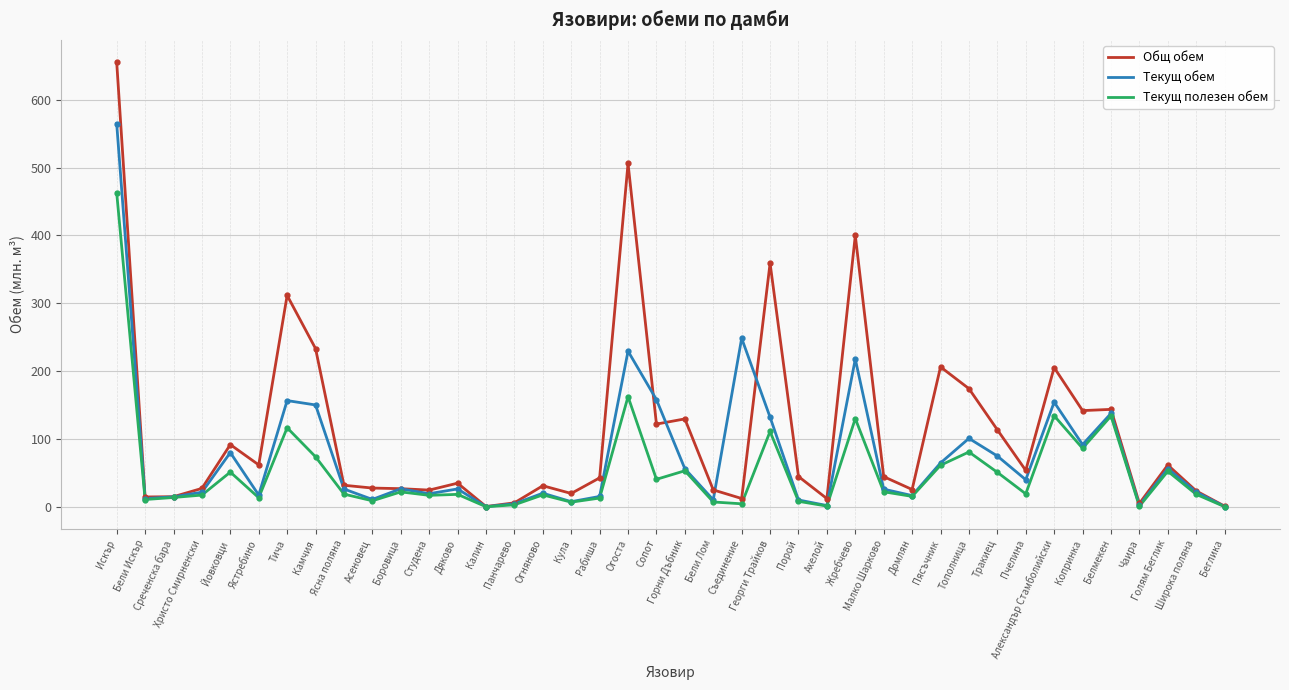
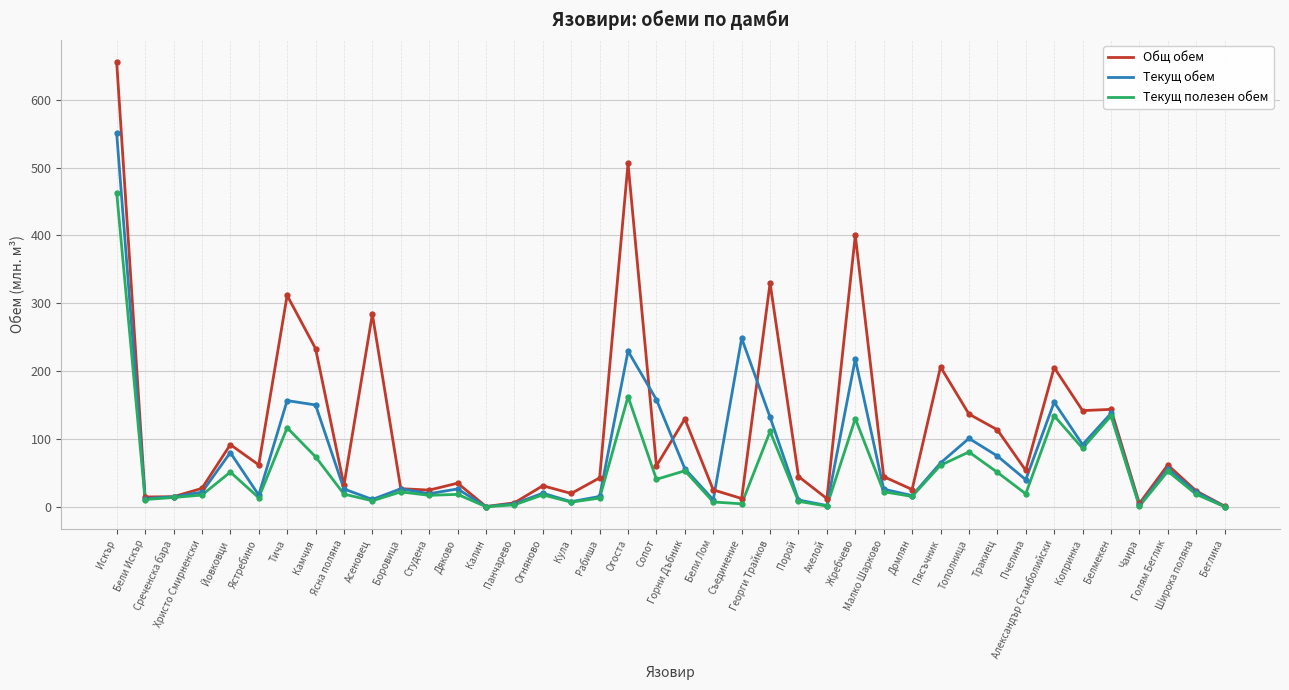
Текущ обем, Искър: 560 -> 550
Общ обем, Асеновец: 30 -> 280
Общ обем, Сопот: 120 -> 60
Общ обем, Георги Трайков: 360 -> 330
Общ обем, Тополница: 170 -> 140
